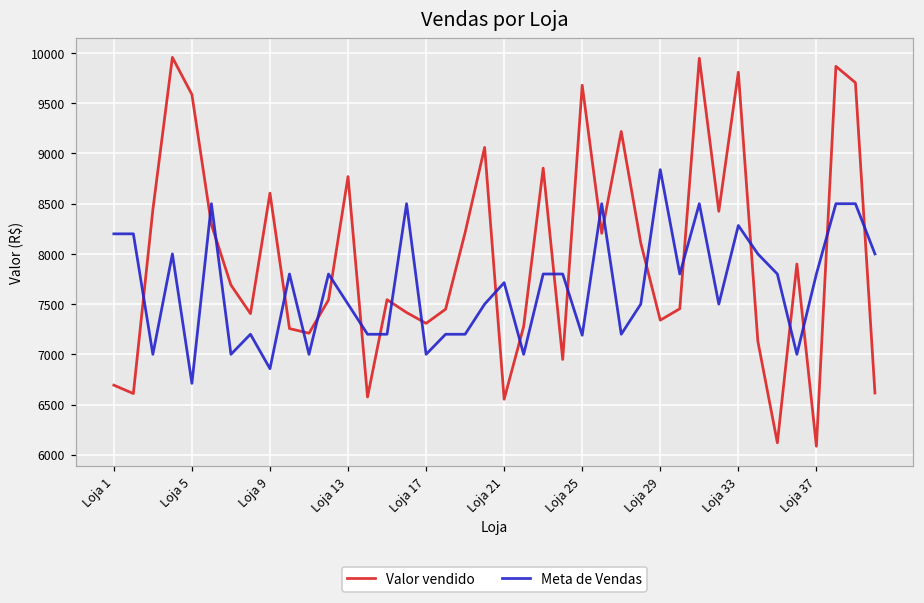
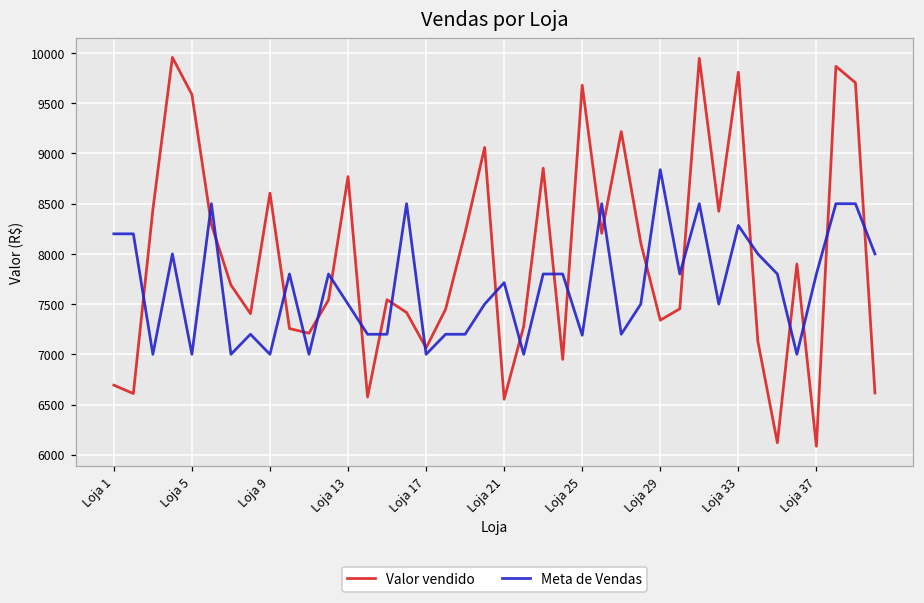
Meta de Vendas, Loja 5: 6700 -> 7000
Meta de Vendas, Loja 9: 6900 -> 7000
Valor vendido, Loja 17: 7300 -> 7100
